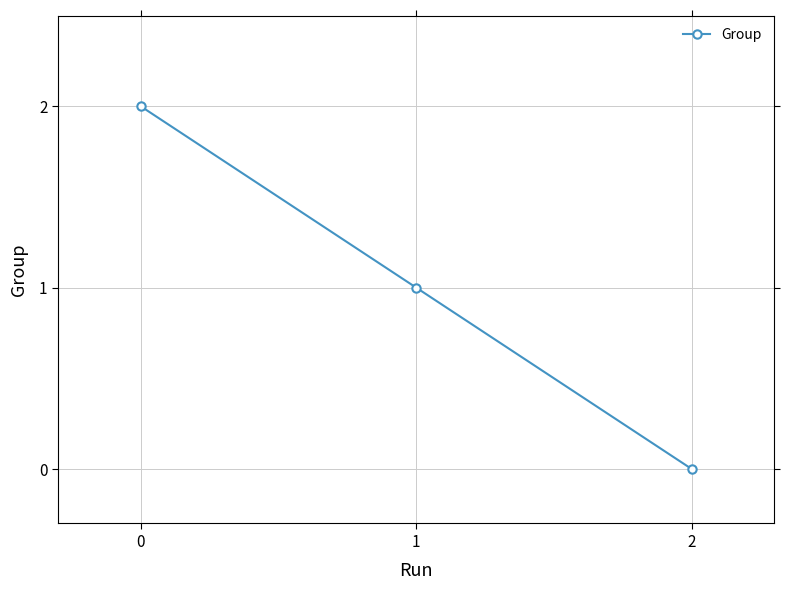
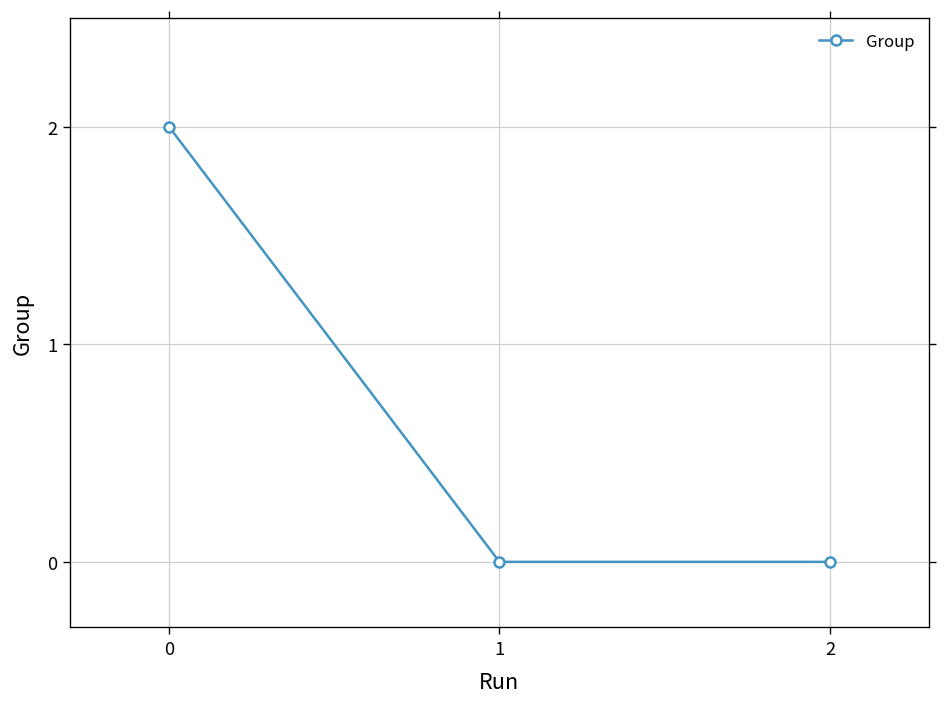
1: 1 -> 0
